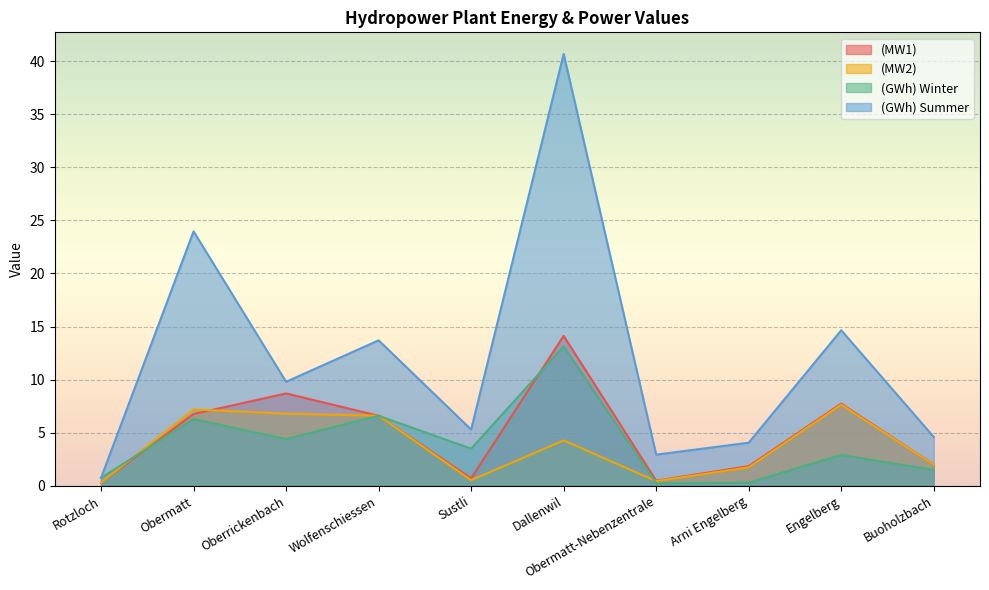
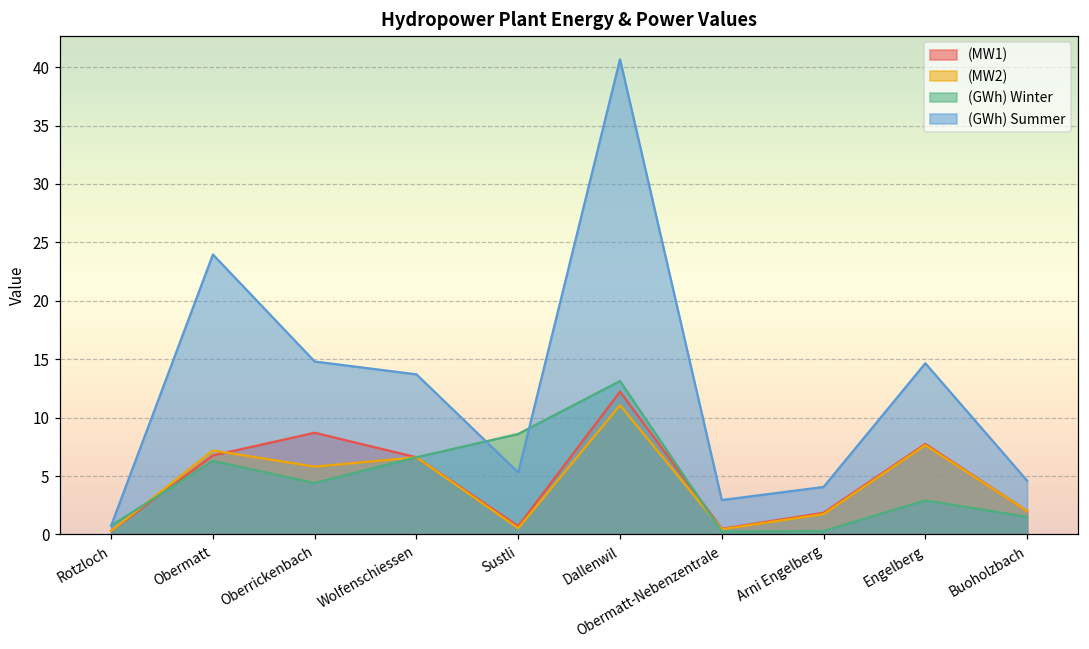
(MW2), Oberrickenbach: 6.8 -> 5.8
(GWh) Summer, Oberrickenbach: 9.8 -> 14.8
(GWh) Winter, Sustli: 3.5 -> 8.6
(MW1), Dallenwil: 14.1 -> 12.2
(MW2), Dallenwil: 4.3 -> 11.1
